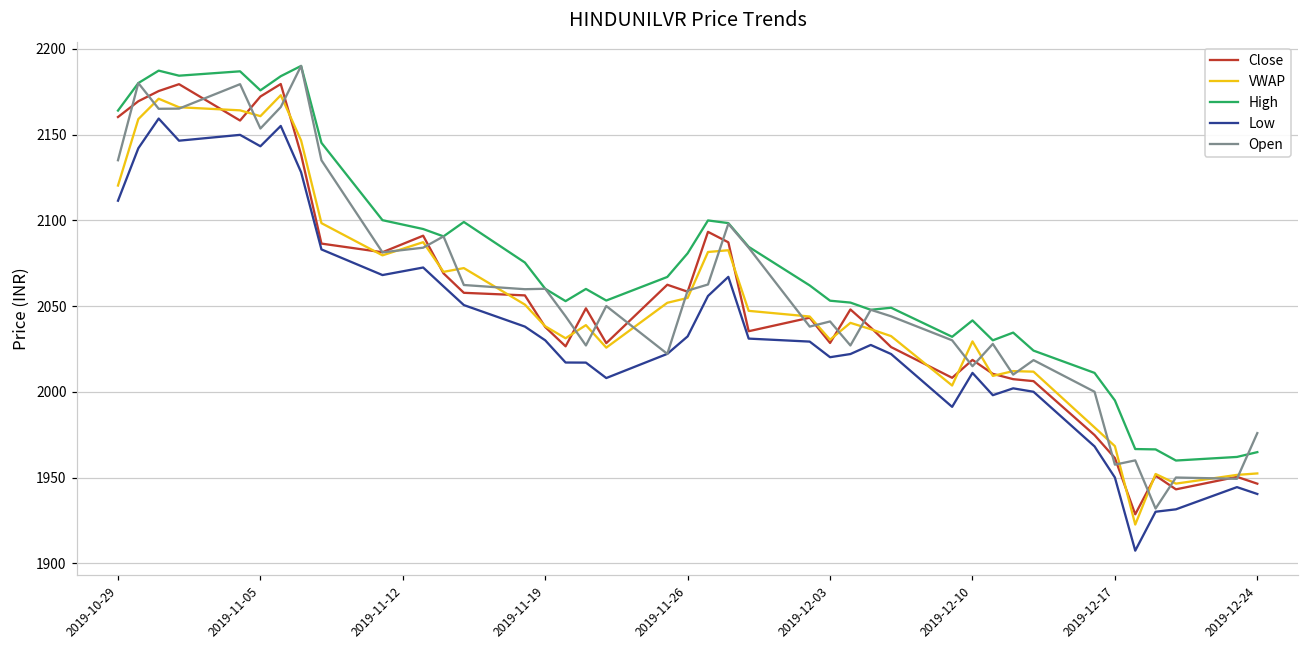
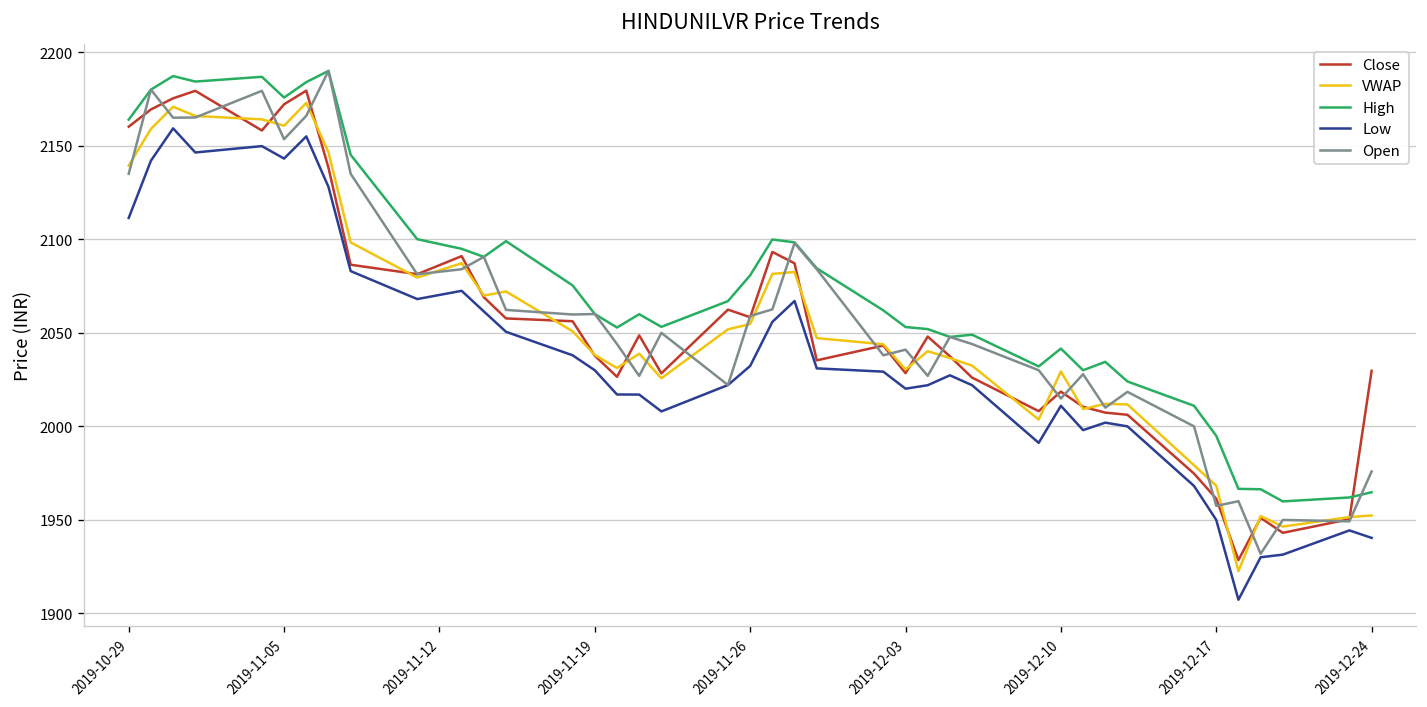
VWAP, 2019-10-29: 2120 -> 2139
Close, 2019-12-24: 1946 -> 2030
